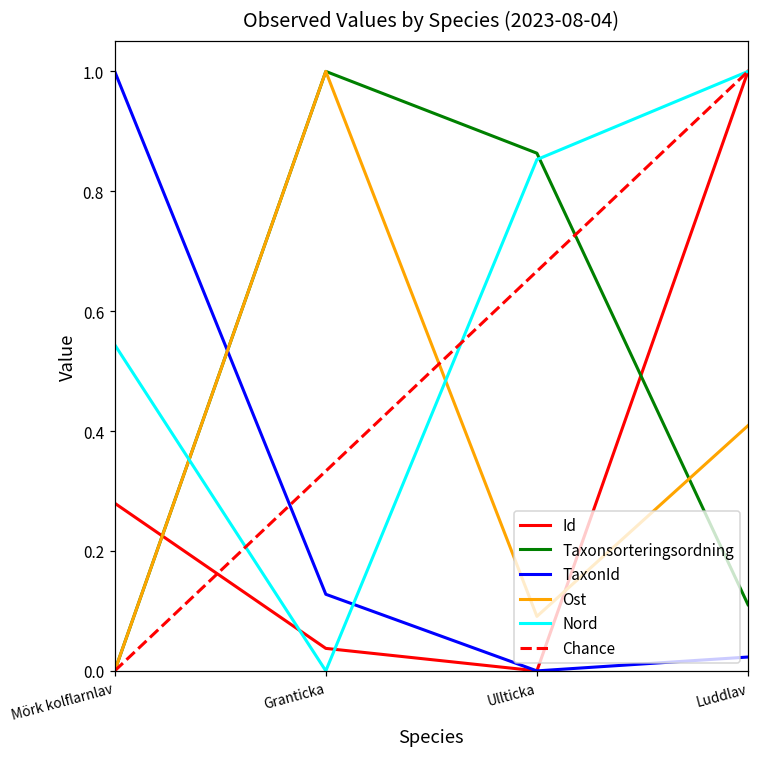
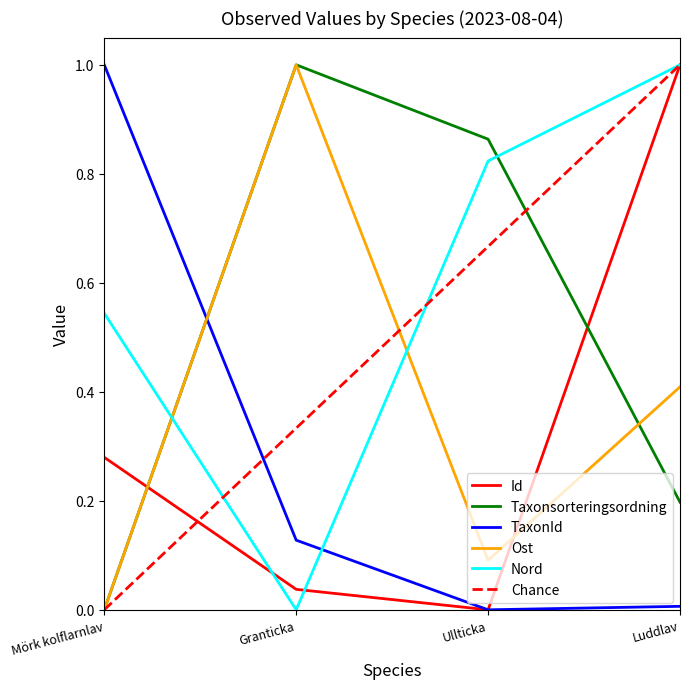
Nord, Ullticka: 0.85 -> 0.82
Taxonsorteringsordning, Luddlav: 0.11 -> 0.20
TaxonId, Luddlav: 0.02 -> 0.01
